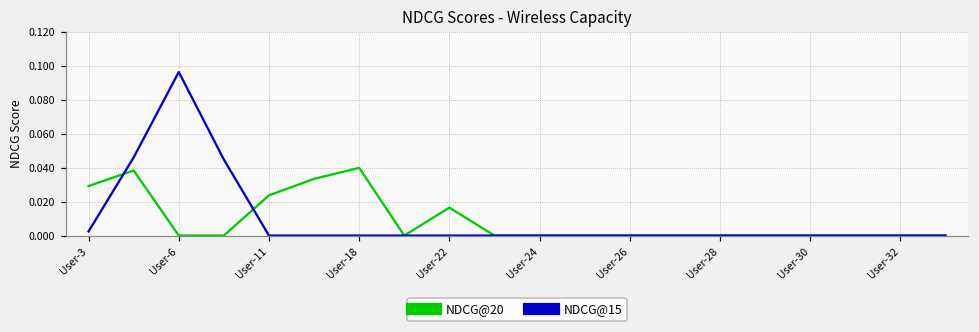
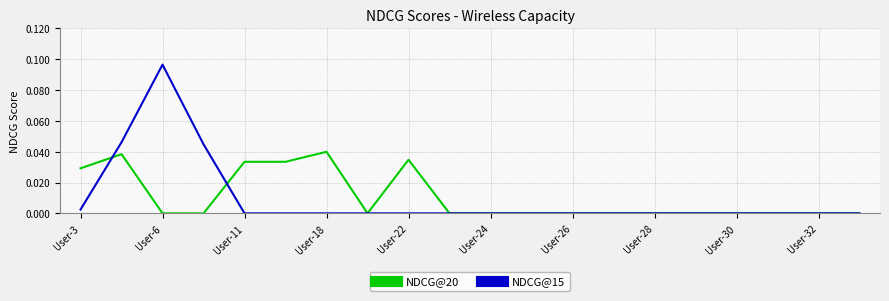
NDCG@20, User-11: 0.024 -> 0.033
NDCG@20, User-22: 0.016 -> 0.035
